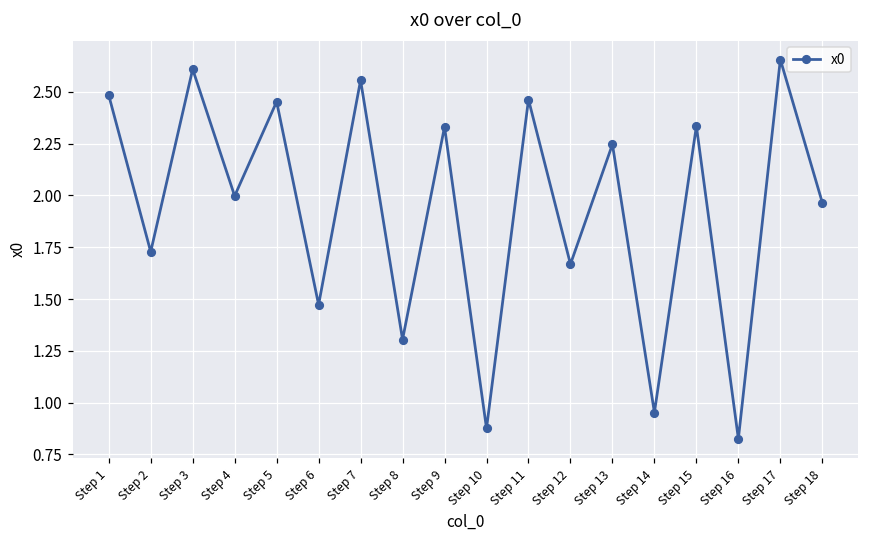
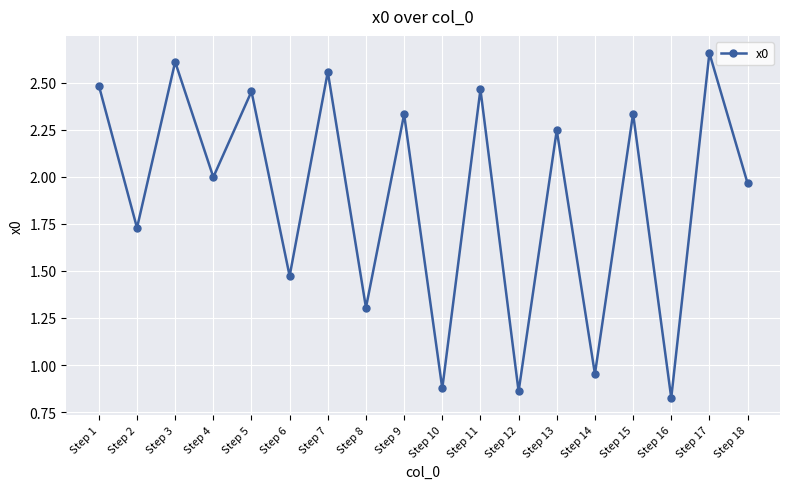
Step 12: 1.67 -> 0.86
